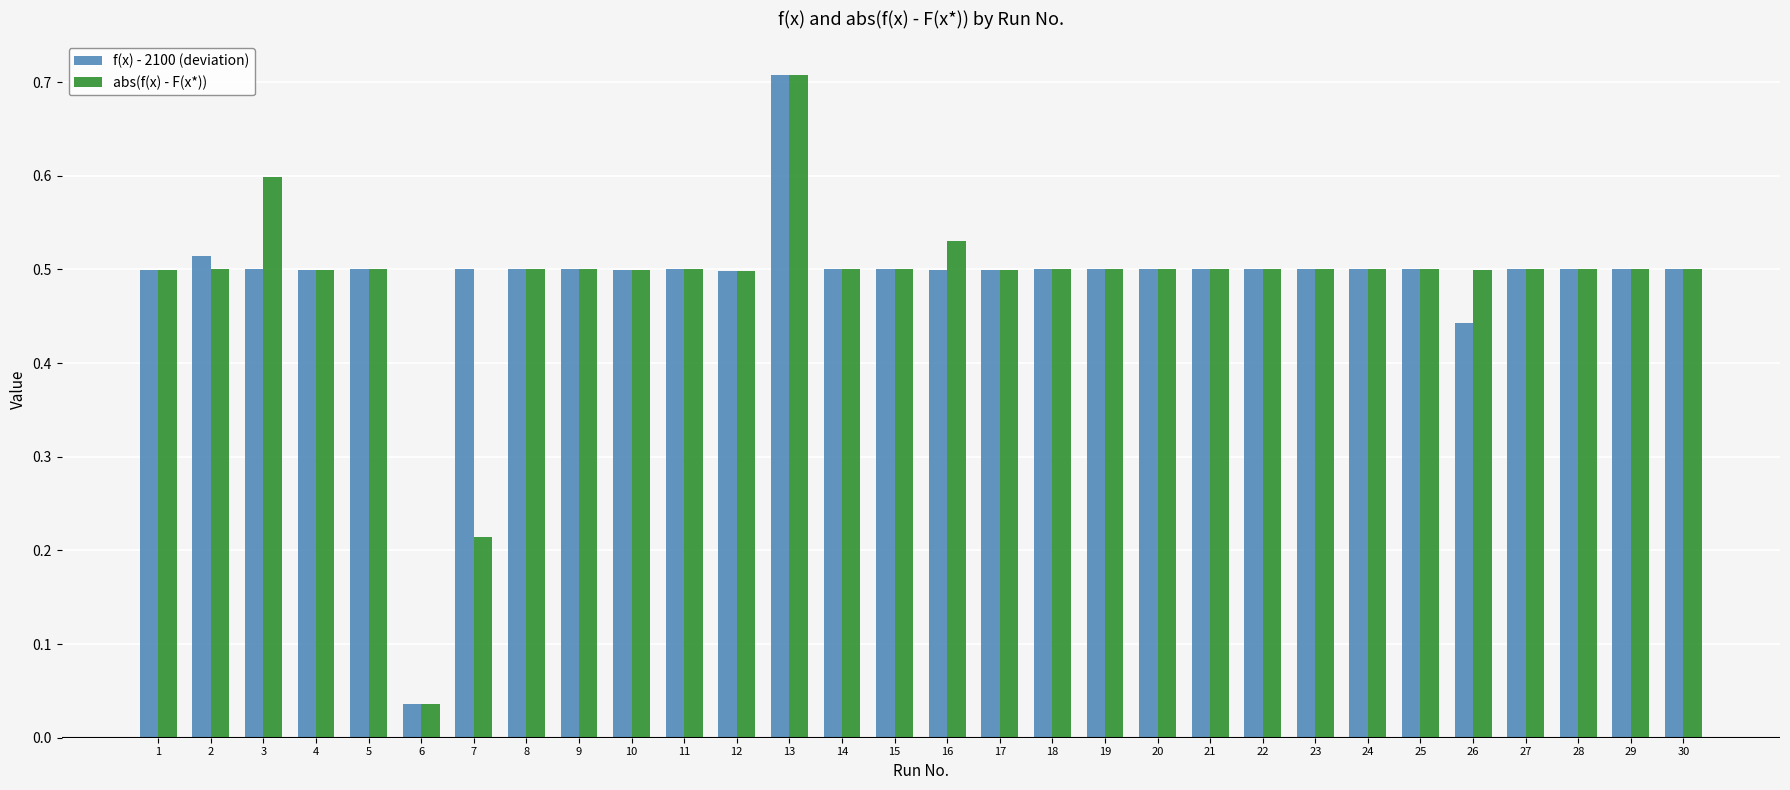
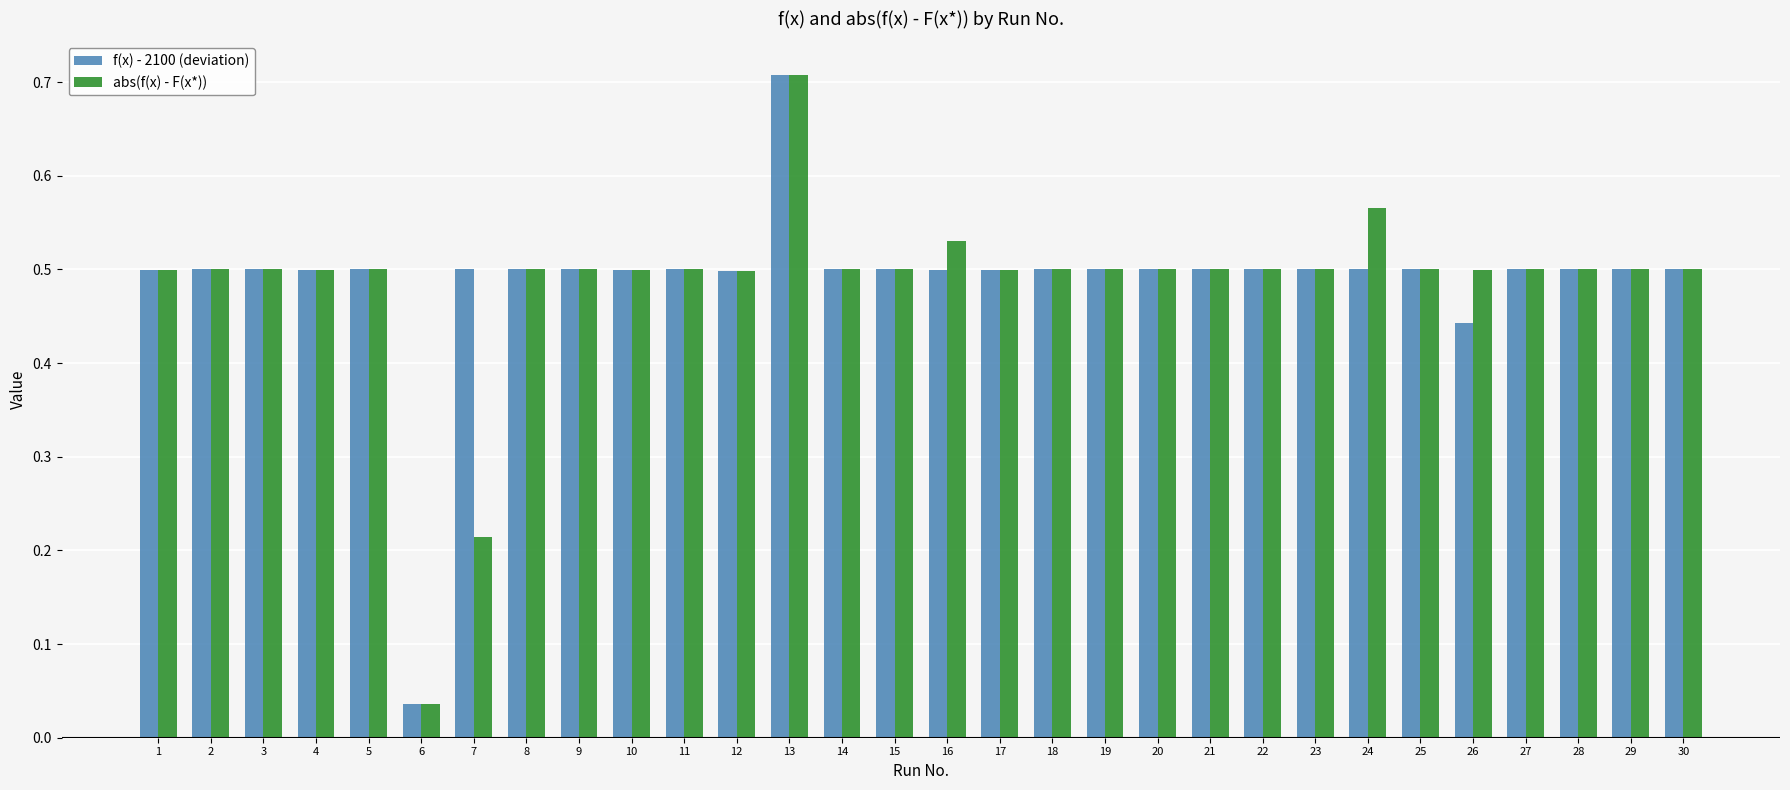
f(x) - 2100 (deviation), 2: 0.51 -> 0.50
abs(f(x) - F(x*)), 3: 0.60 -> 0.50
abs(f(x) - F(x*)), 24: 0.50 -> 0.57
